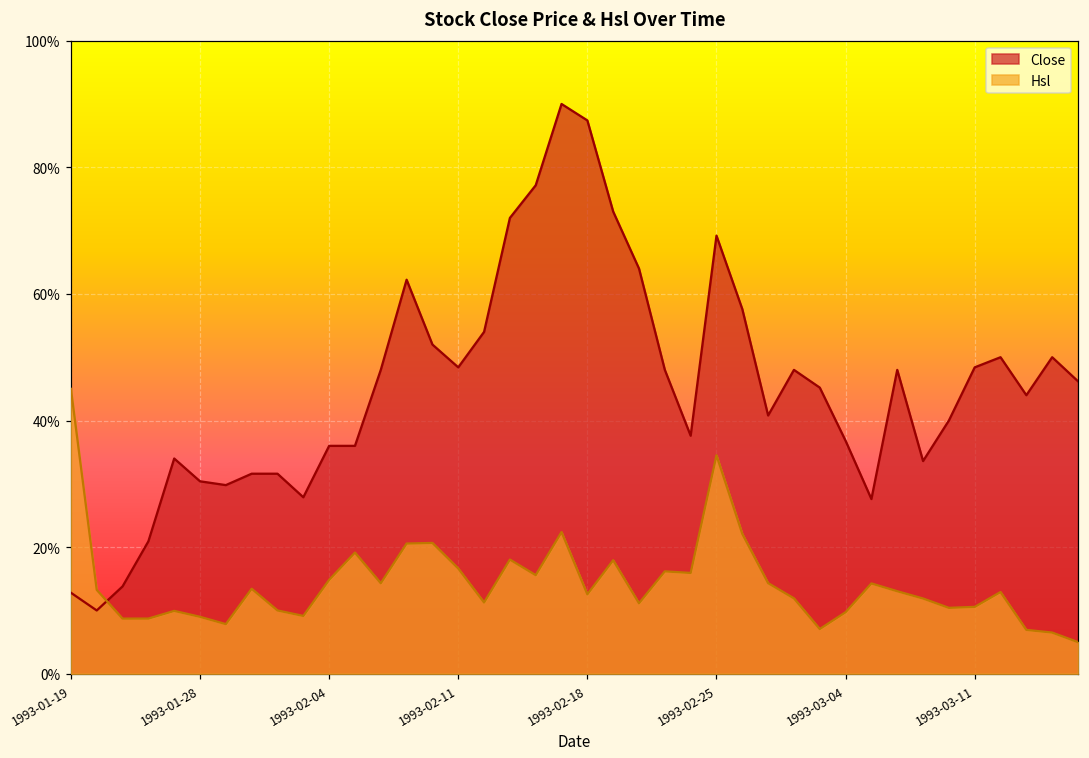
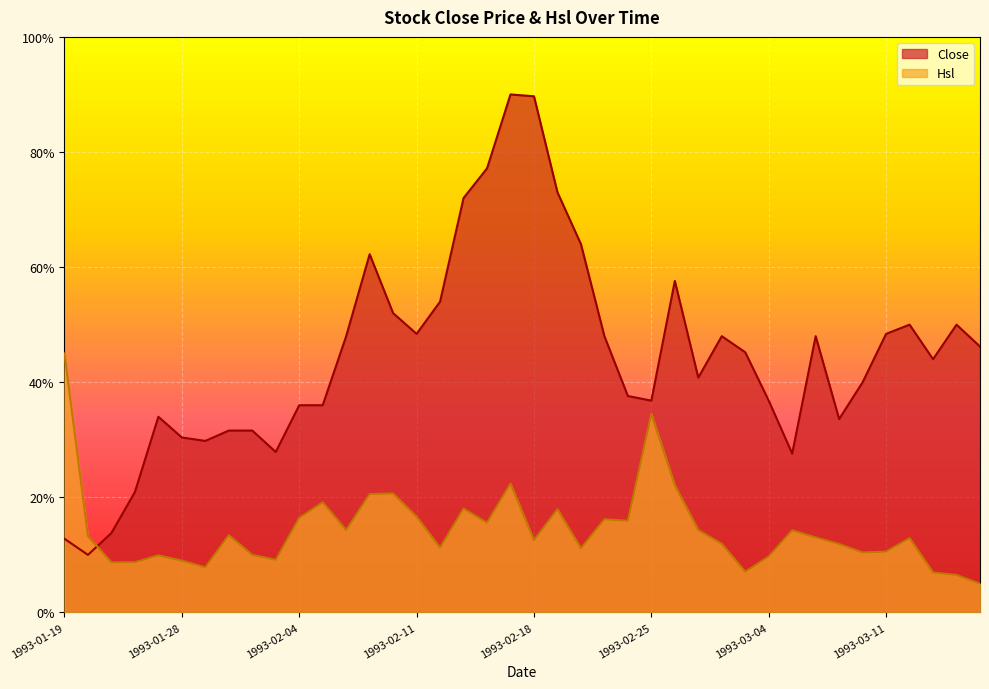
Hsl, 1993-02-04: 15% -> 16%
Close, 1993-02-18: 87% -> 90%
Close, 1993-02-25: 69% -> 37%
